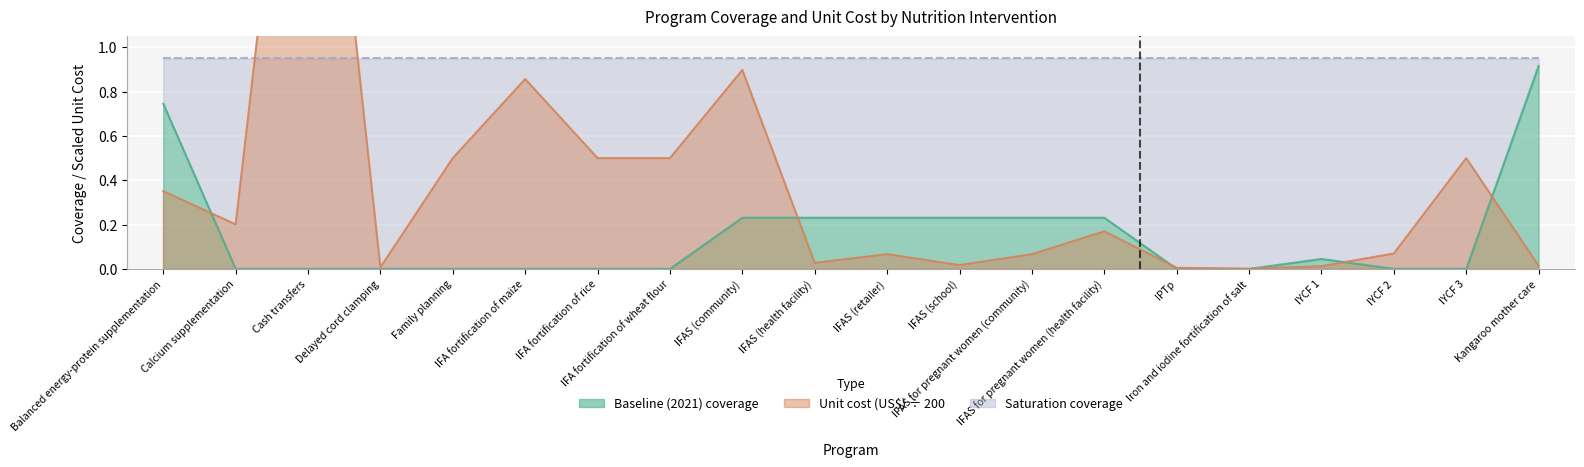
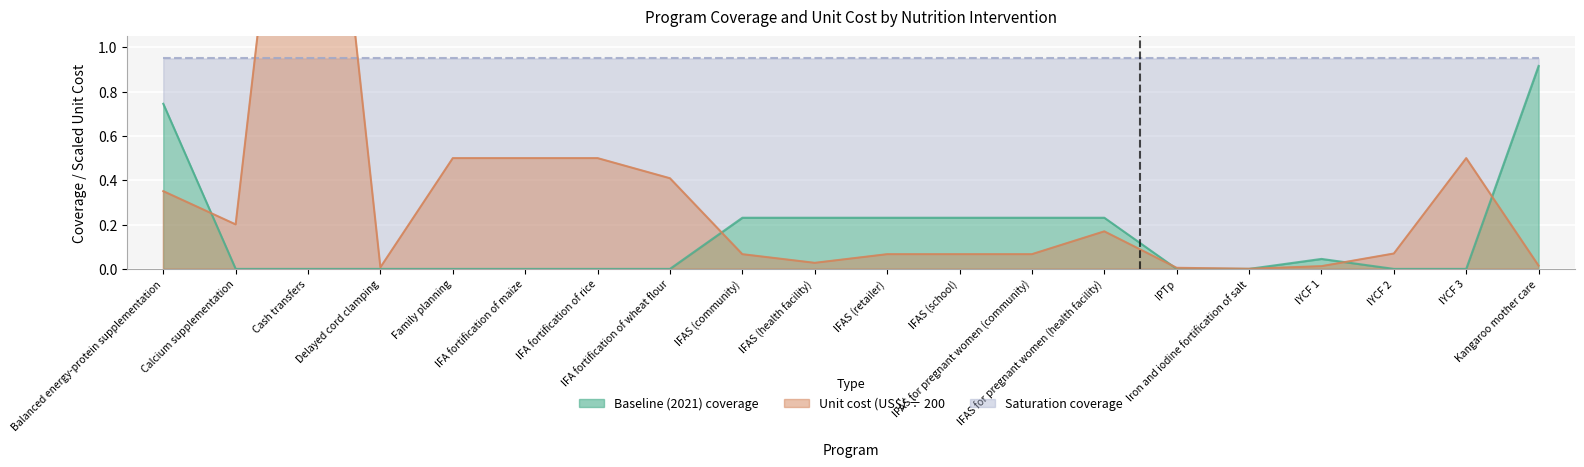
Unit cost (US$) ÷ 200, IFA fortification of maize: 0.86 -> 0.50
Unit cost (US$) ÷ 200, IFA fortification of wheat flour: 0.50 -> 0.41
Unit cost (US$) ÷ 200, IFAS (community): 0.90 -> 0.07
Unit cost (US$) ÷ 200, IFAS (school): 0.02 -> 0.07
